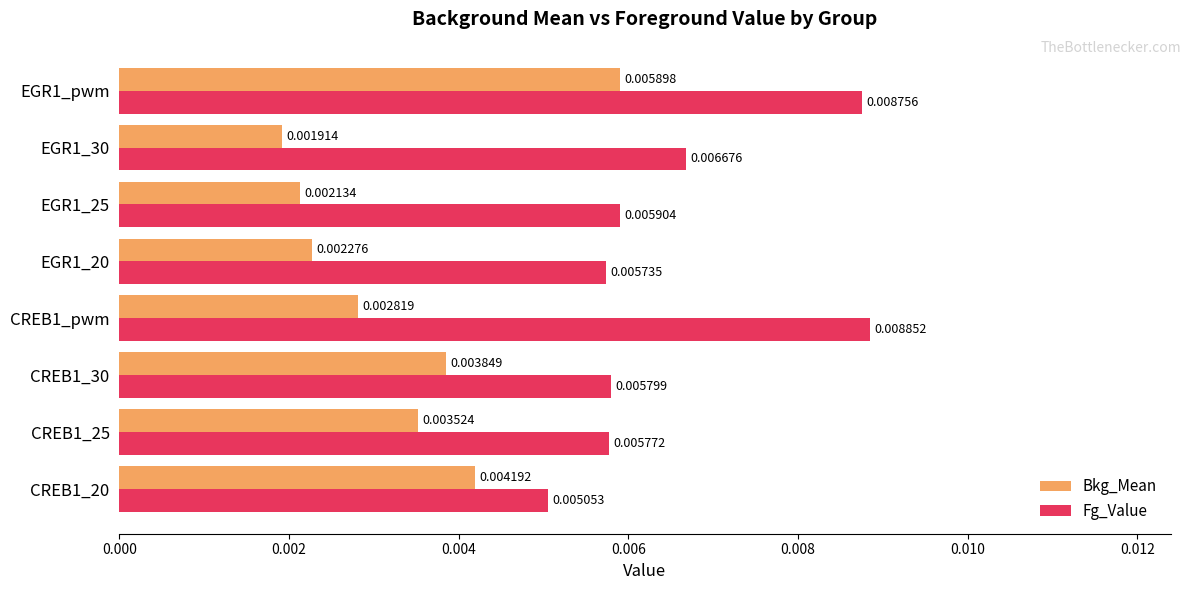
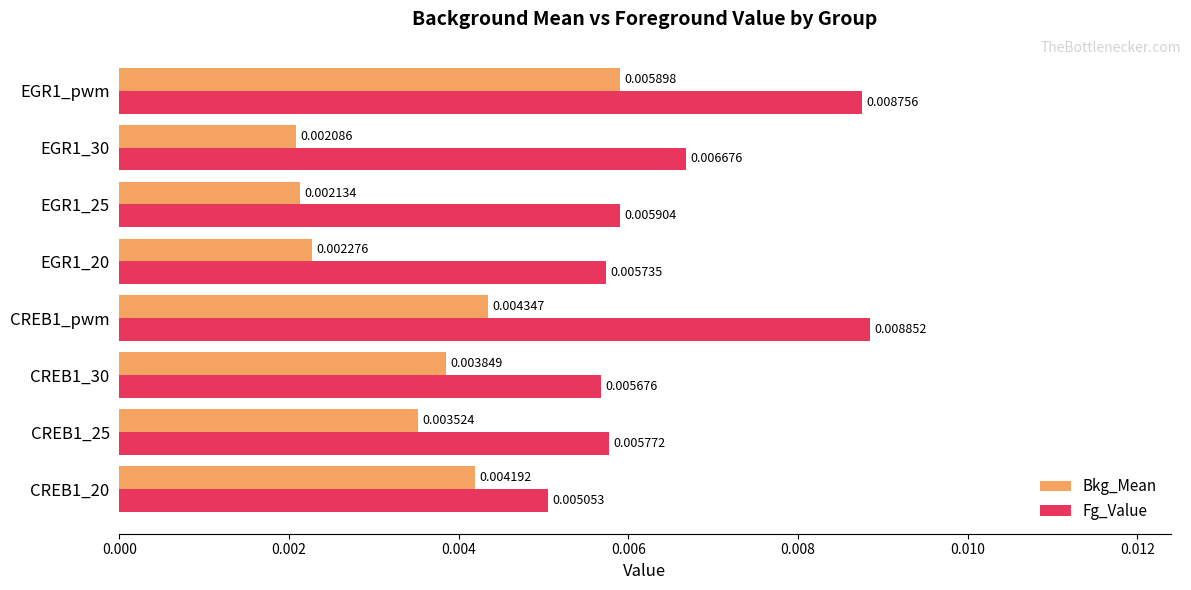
Bkg_Mean, EGR1_30: 0.001914 -> 0.002086
Bkg_Mean, CREB1_pwm: 0.002819 -> 0.004347
Fg_Value, CREB1_30: 0.005799 -> 0.005676
